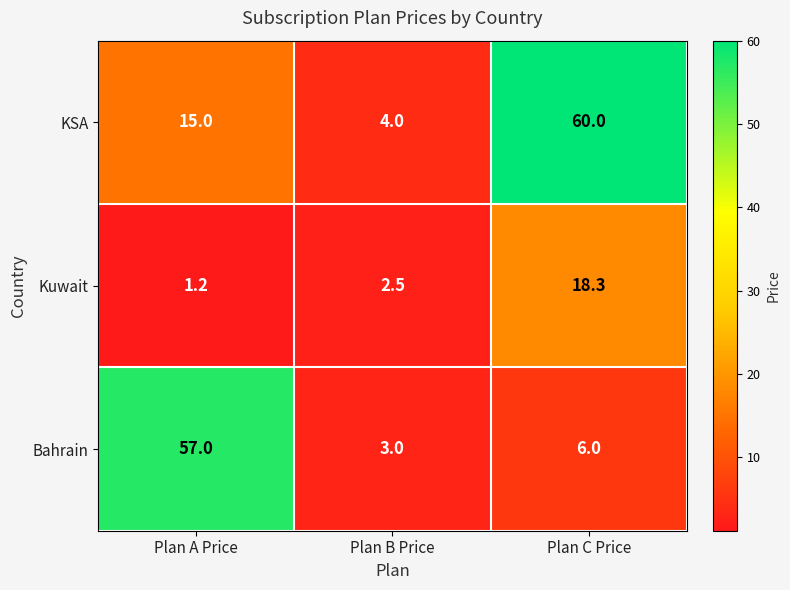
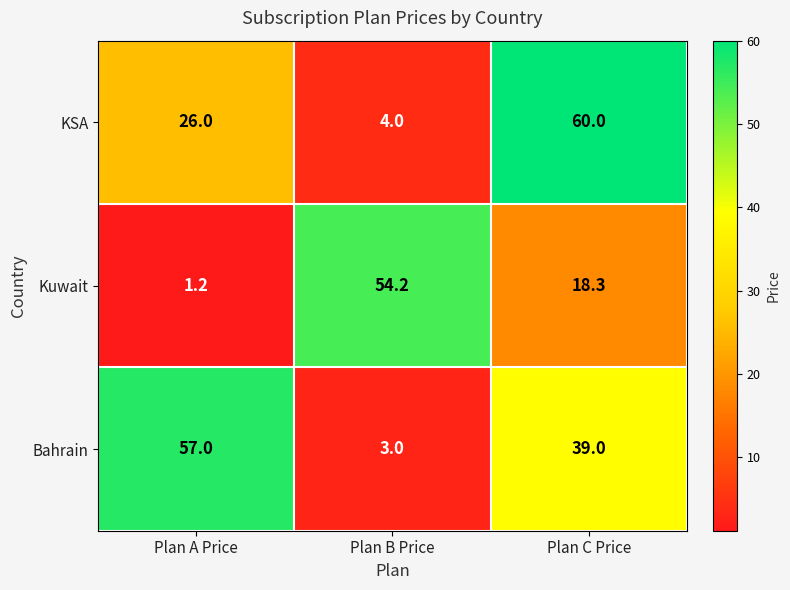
KSA, Plan A Price: 15.0 -> 26.0
Kuwait, Plan B Price: 2.5 -> 54.2
Bahrain, Plan C Price: 6.0 -> 39.0
